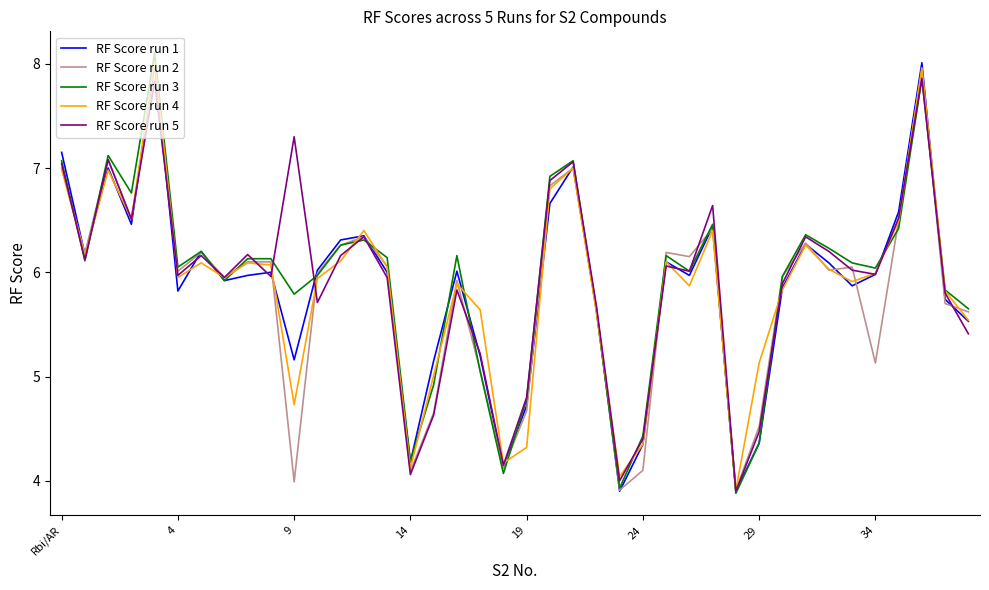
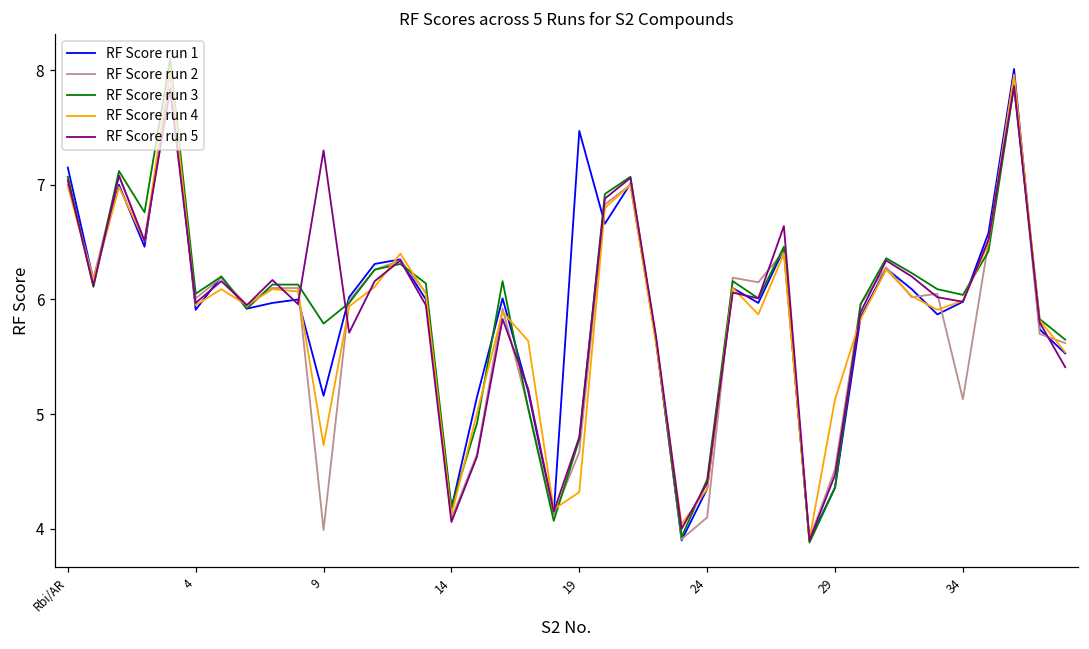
RF Score run 1, 4: 5.82 -> 5.91
RF Score run 1, 19: 4.72 -> 7.47
